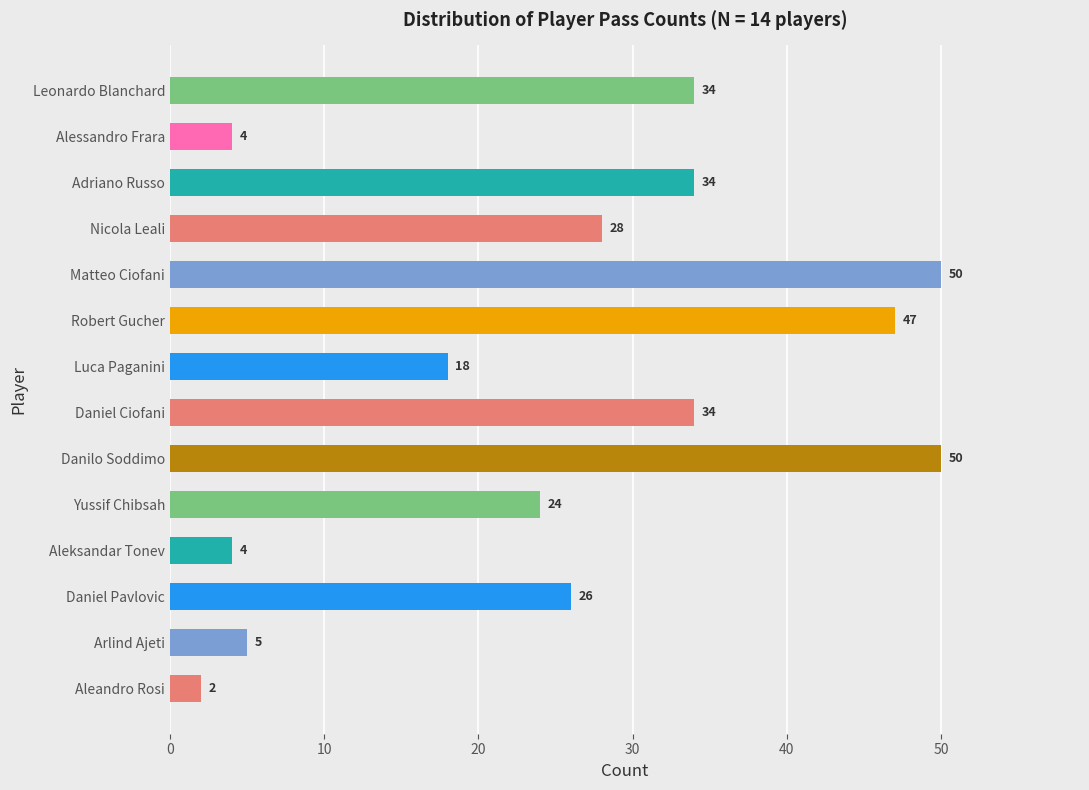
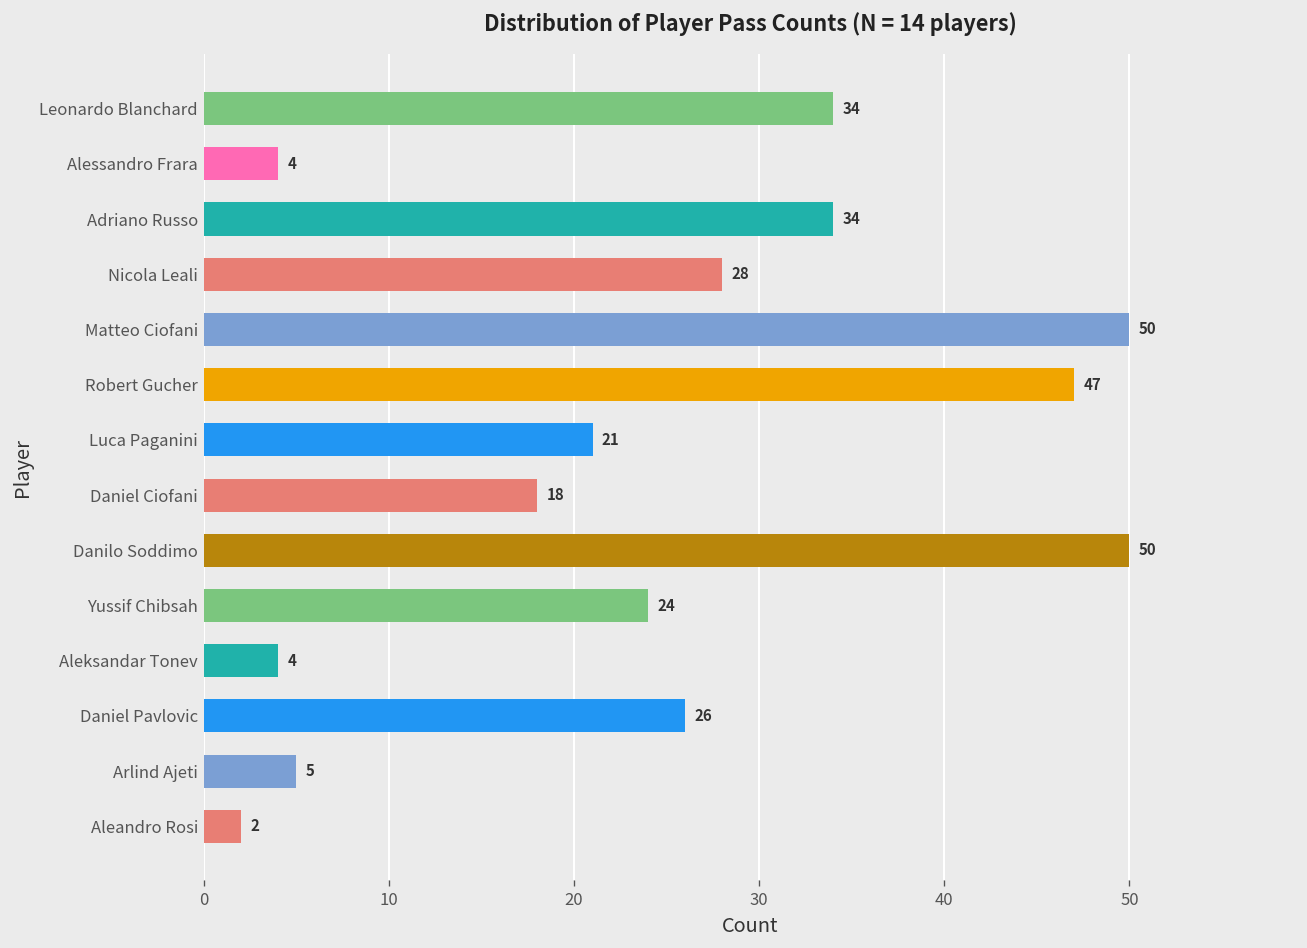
Luca Paganini: 18 -> 21
Daniel Ciofani: 34 -> 18
